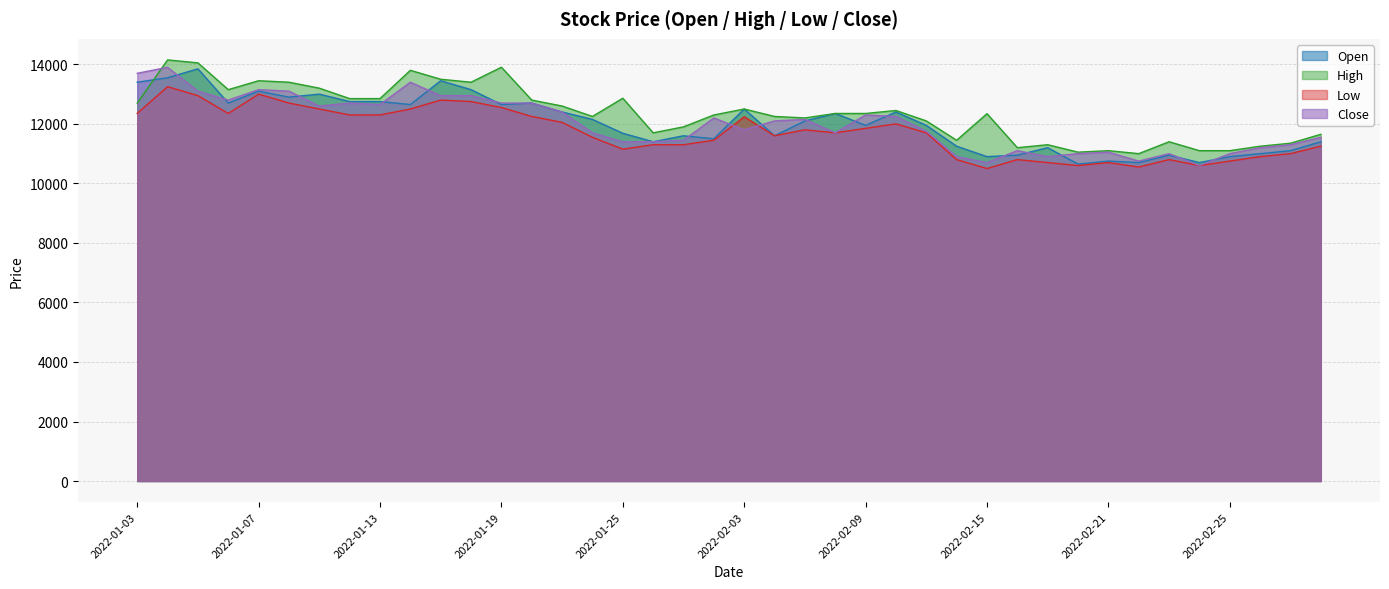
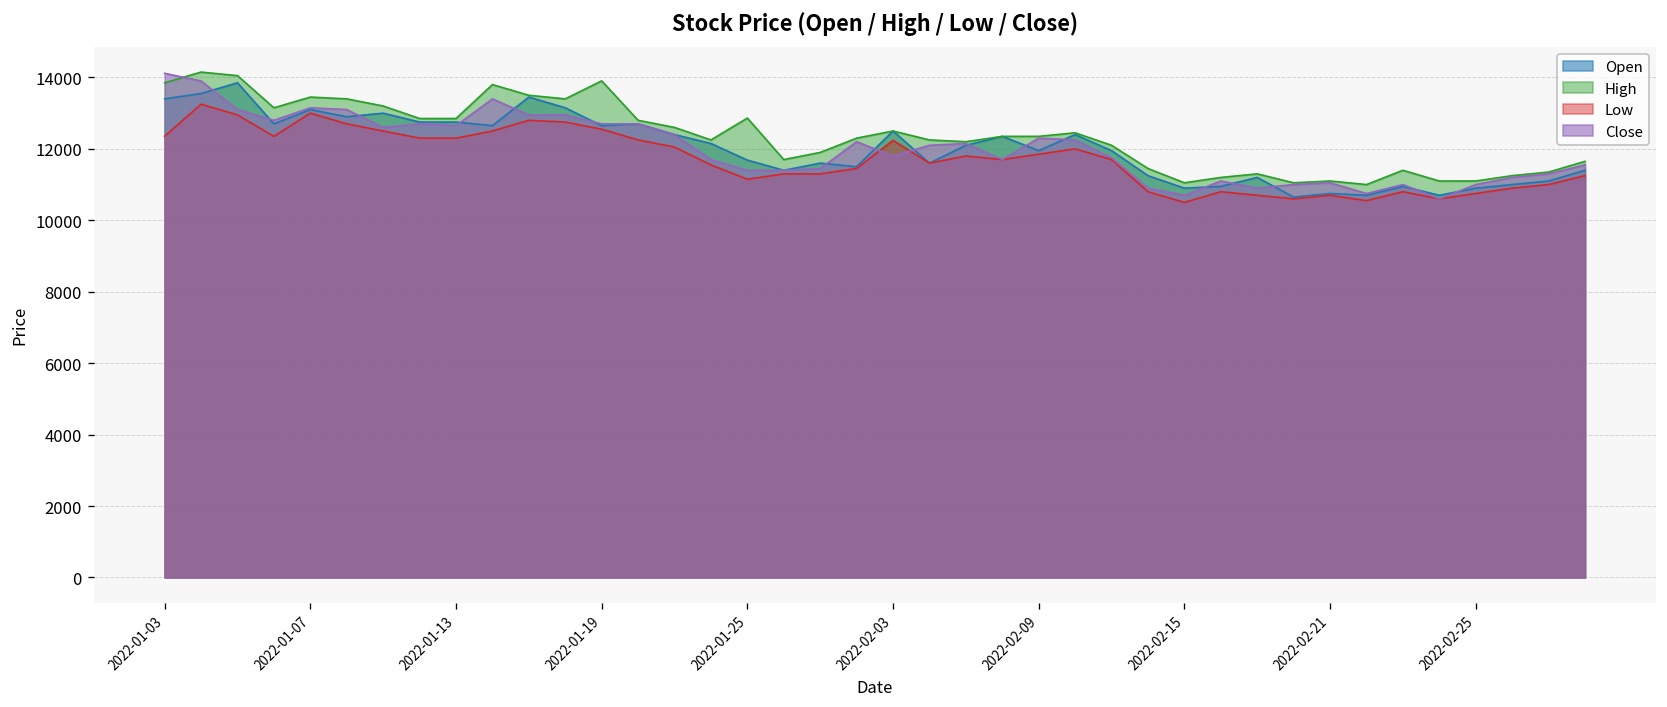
High, 2022-01-03: 12700 -> 13900
Close, 2022-01-03: 13700 -> 14100
High, 2022-02-15: 12300 -> 11100
